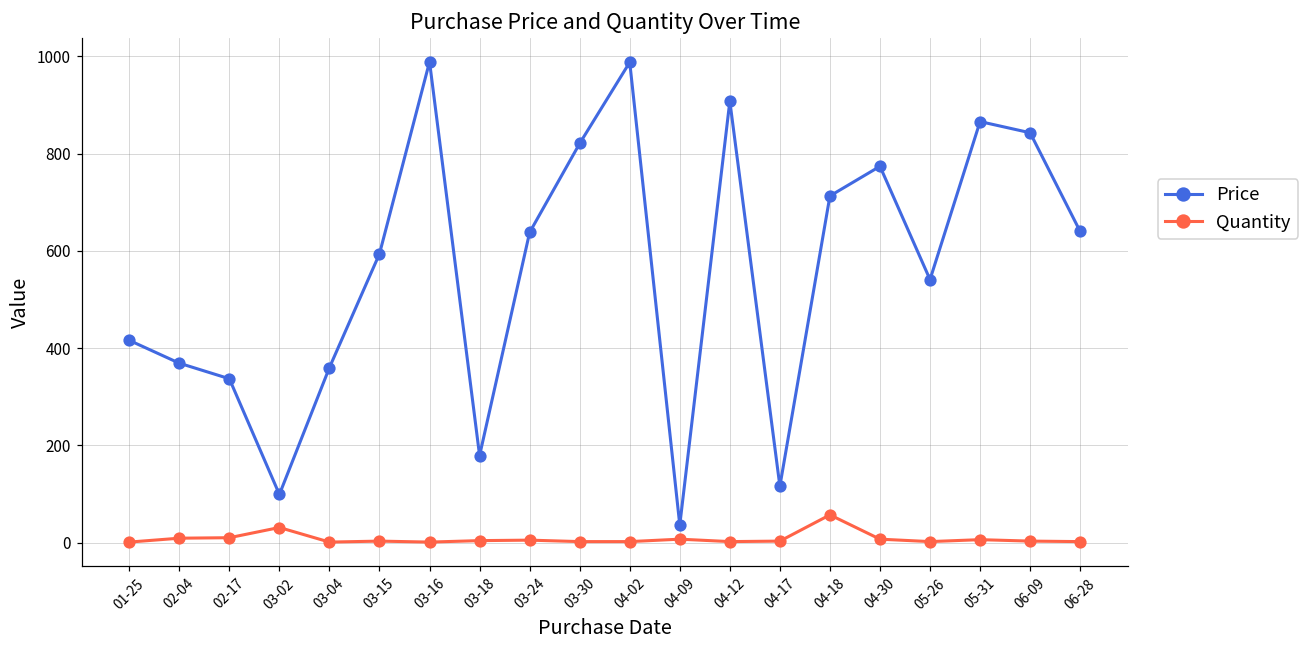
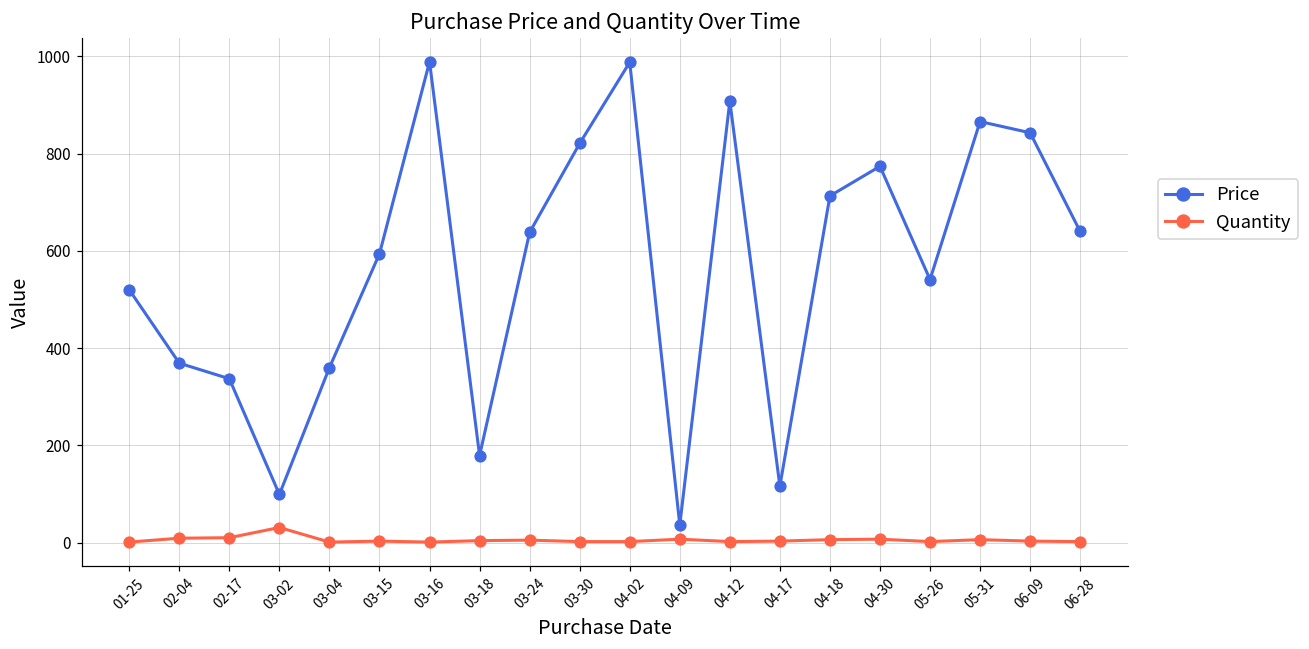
Price, 01-25: 420 -> 520
Quantity, 04-18: 60 -> 10
